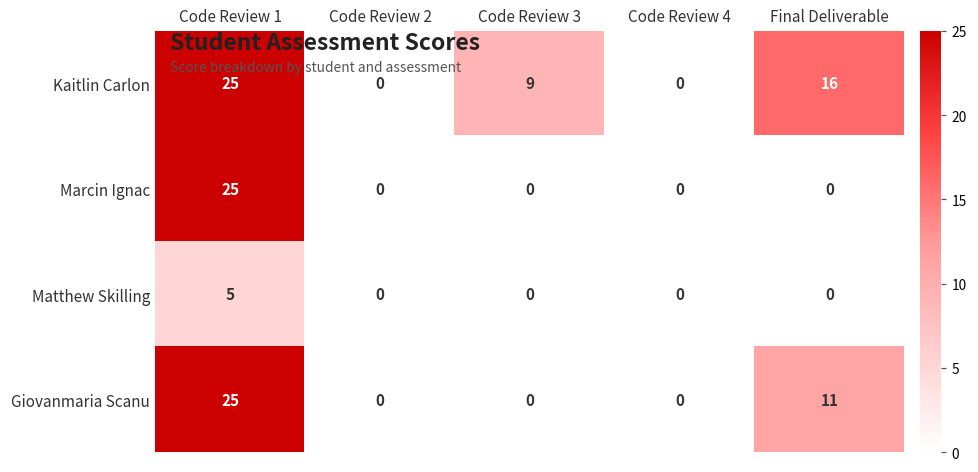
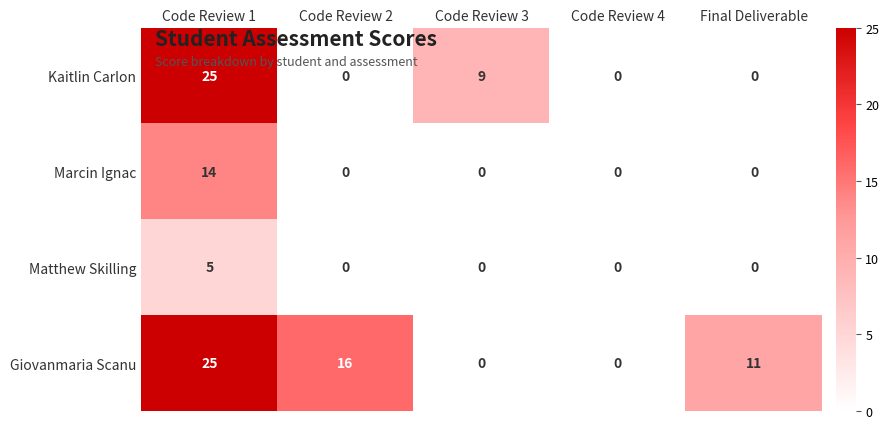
Kaitlin Carlon, Final Deliverable: 16 -> 0
Marcin Ignac, Code Review 1: 25 -> 14
Giovanmaria Scanu, Code Review 2: 0 -> 16
